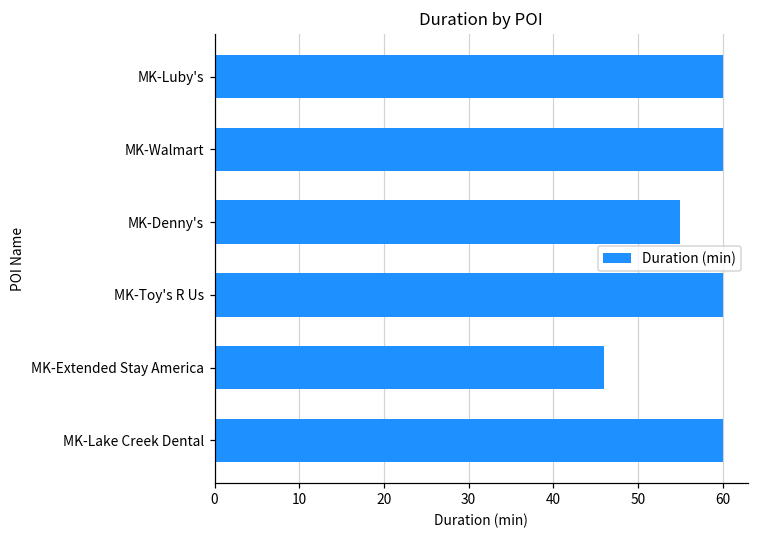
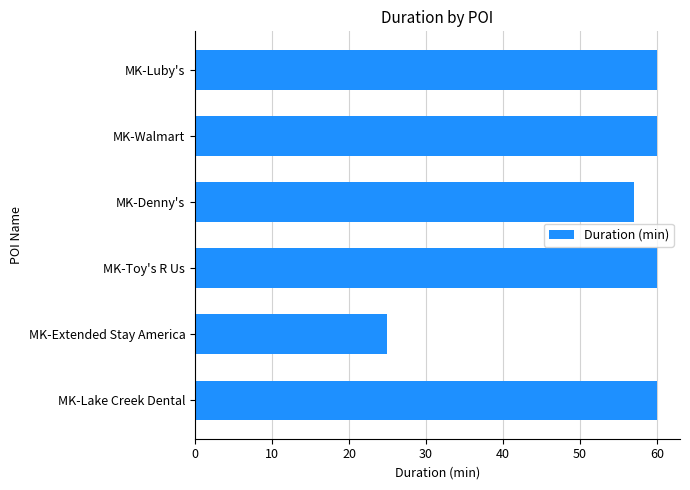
MK-Denny's: 55 -> 57
MK-Extended Stay America: 46 -> 25
